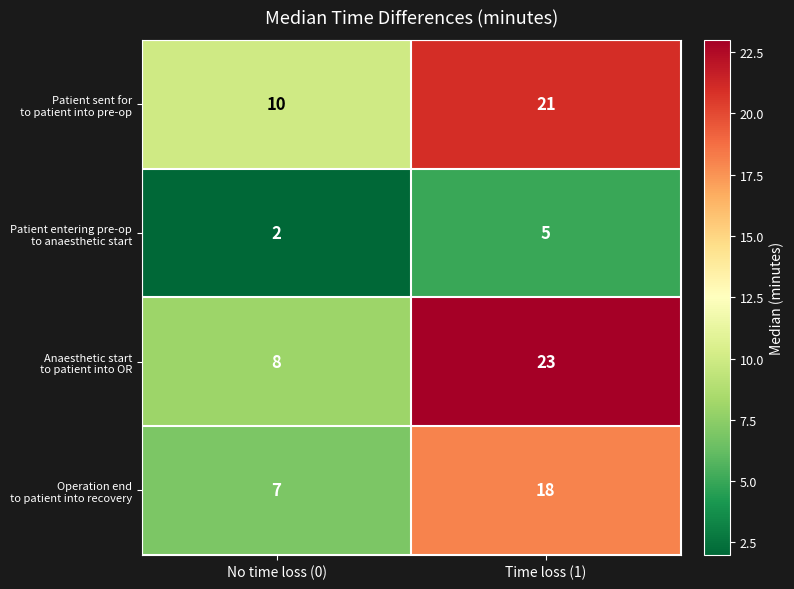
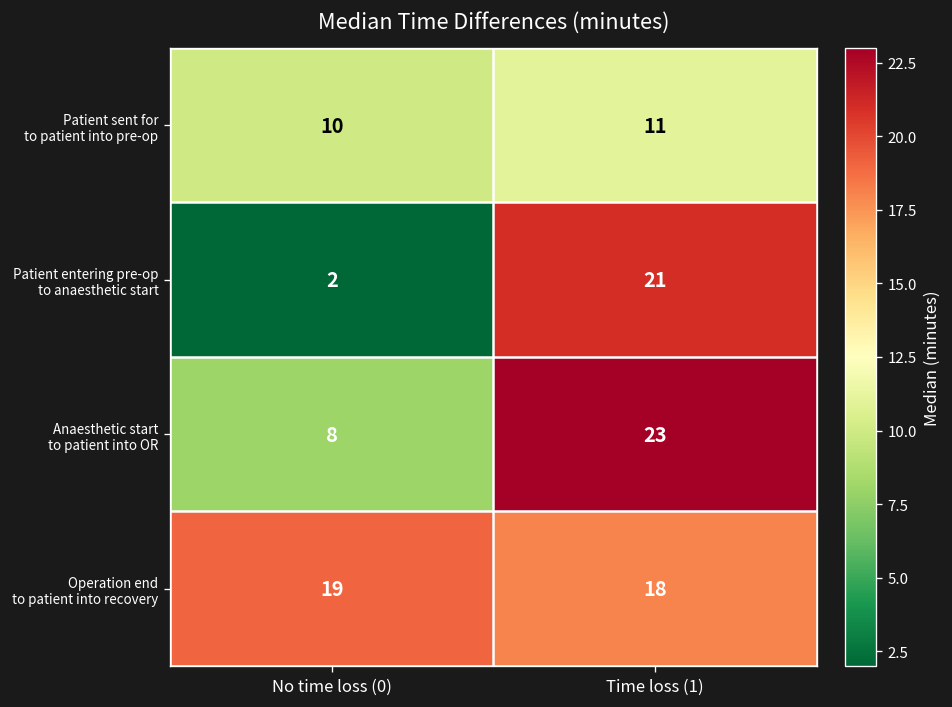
Patient sent for to patient into pre-op, Time loss (1): 21 -> 11
Patient entering pre-op to anaesthetic start, Time loss (1): 5 -> 21
Operation end to patient into recovery, No time loss (0): 7 -> 19
